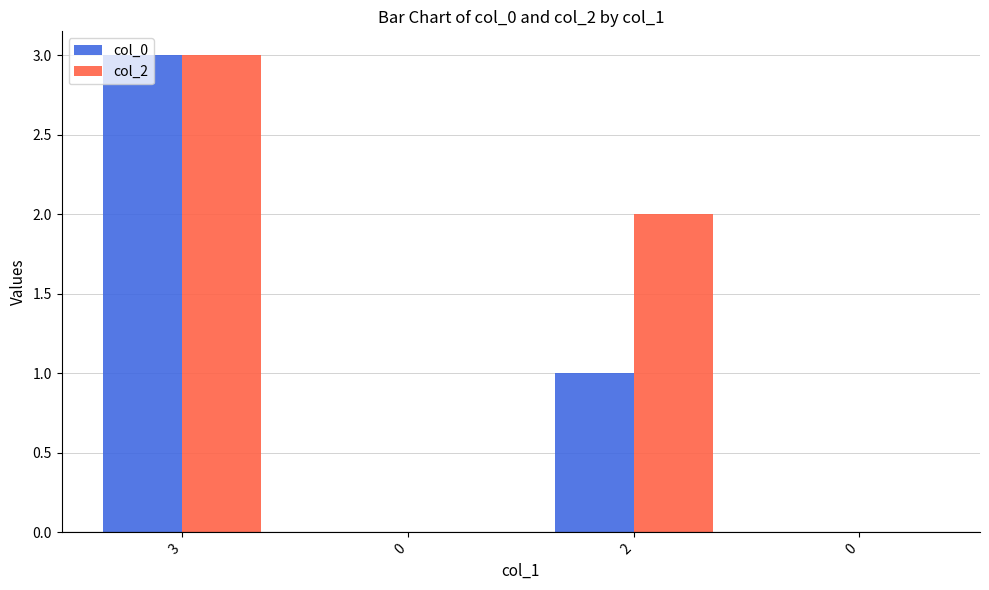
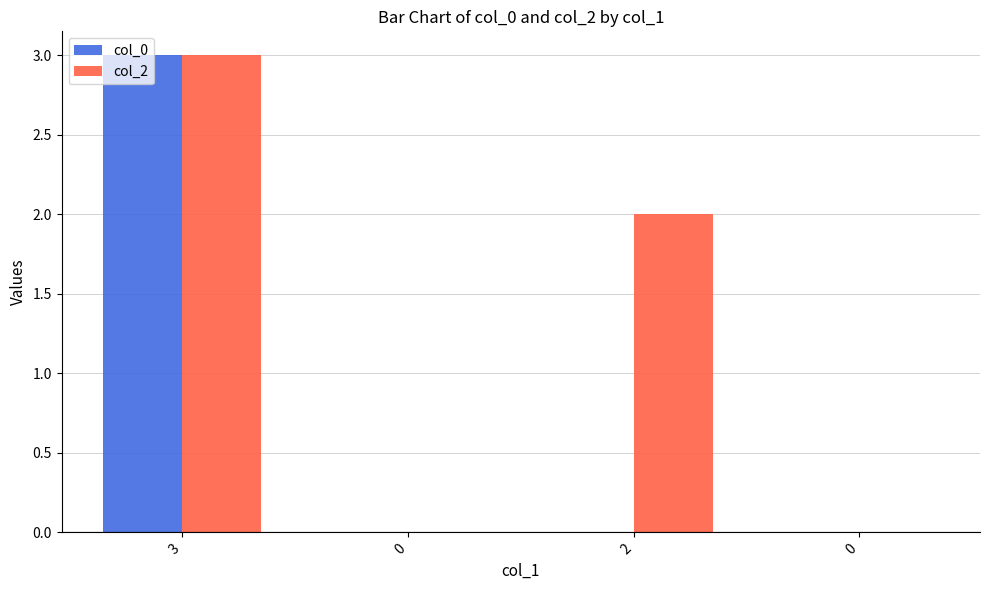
col_0, 2: 1 -> 0
